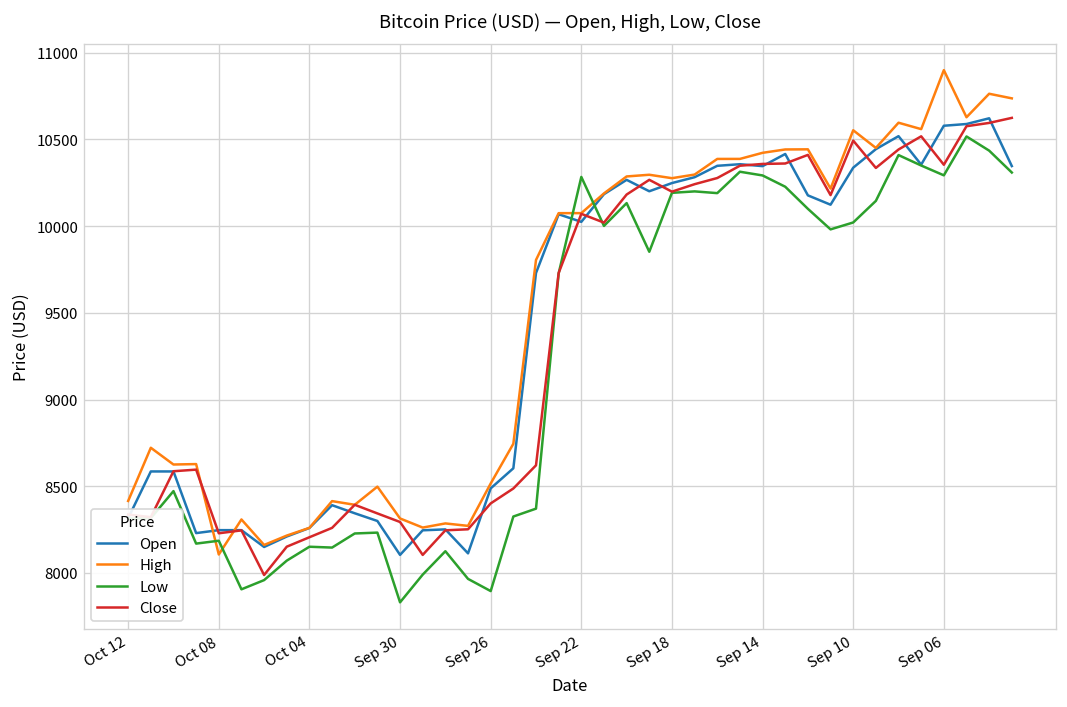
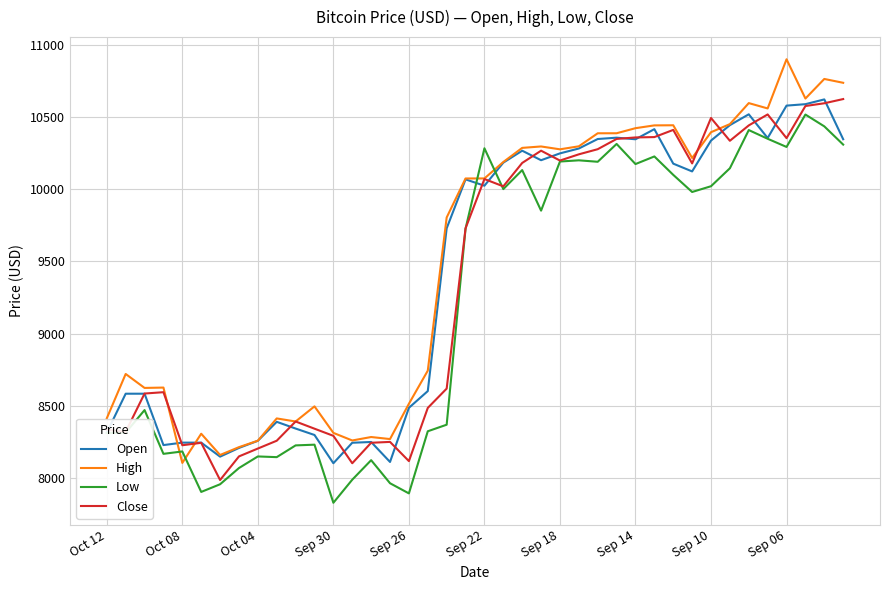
Close, Sep 26: 8400 -> 8120
Low, Sep 14: 10290 -> 10170
High, Sep 10: 10550 -> 10390
